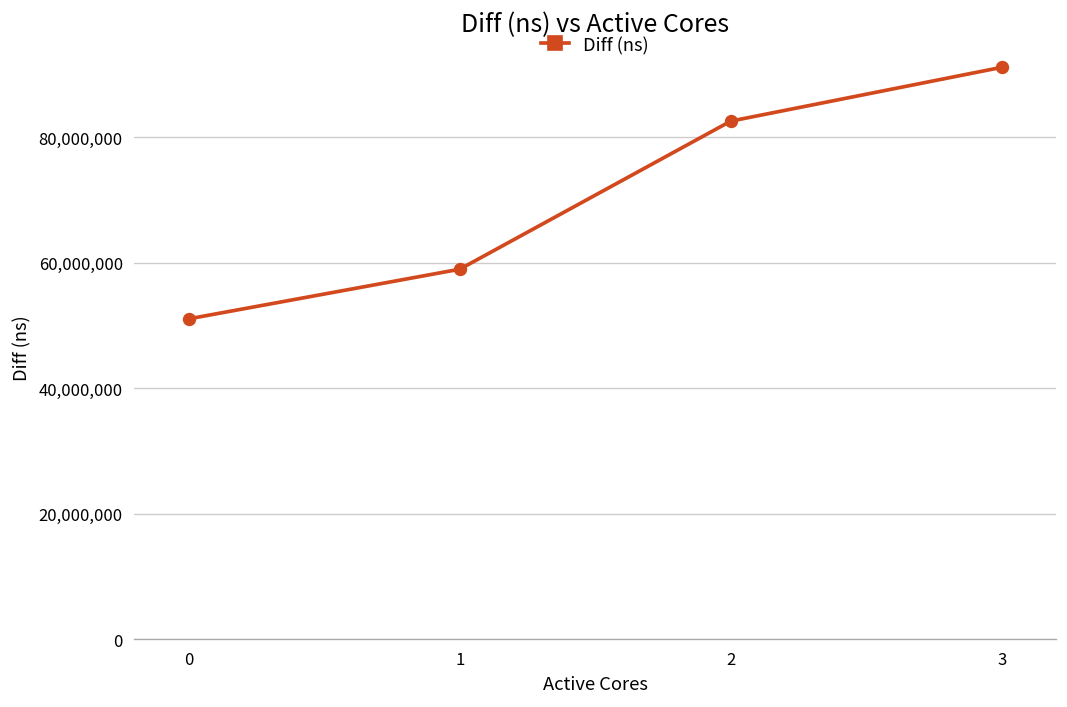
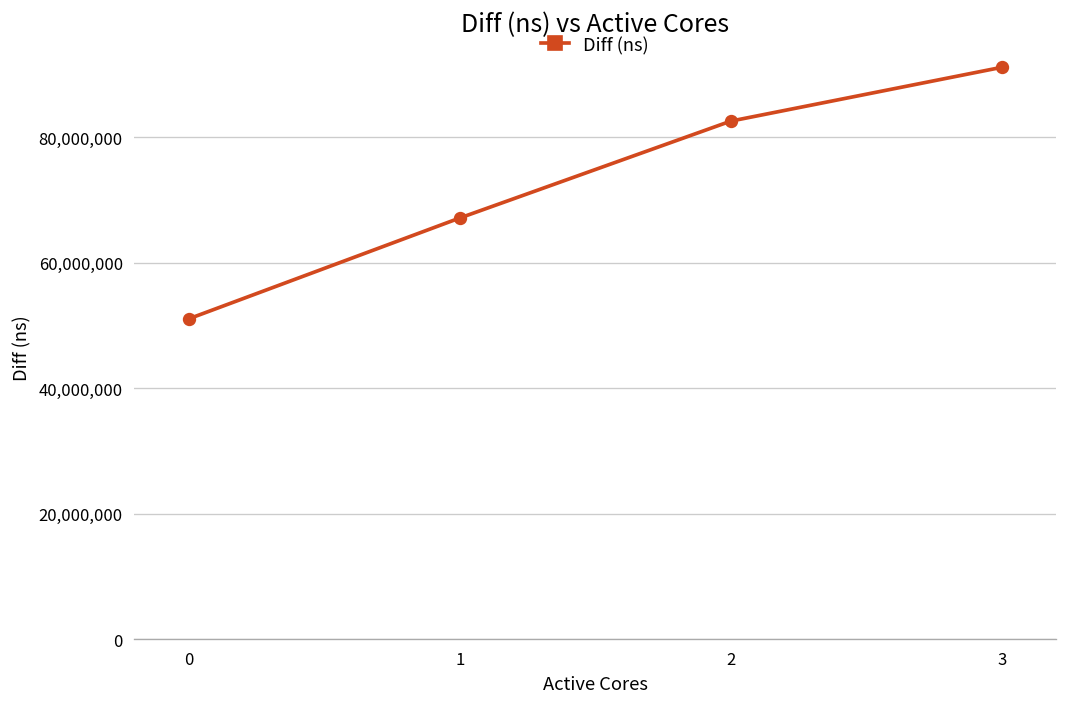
1: 59,000,000 -> 67,000,000
